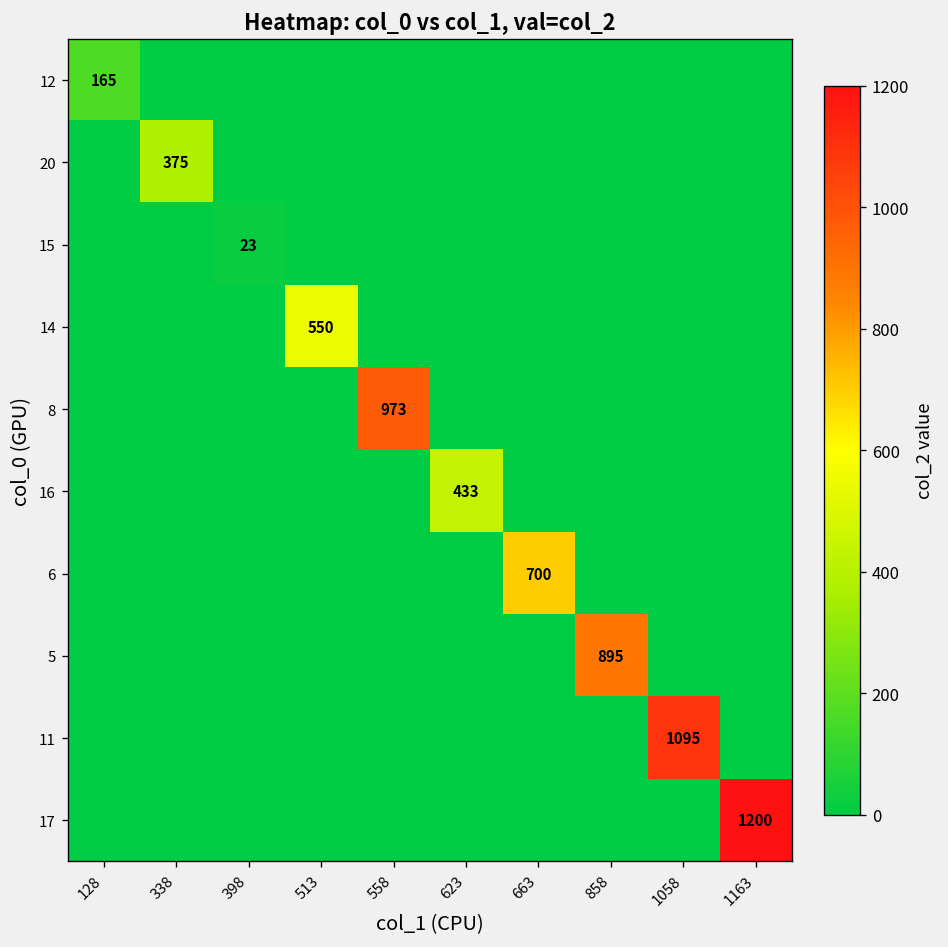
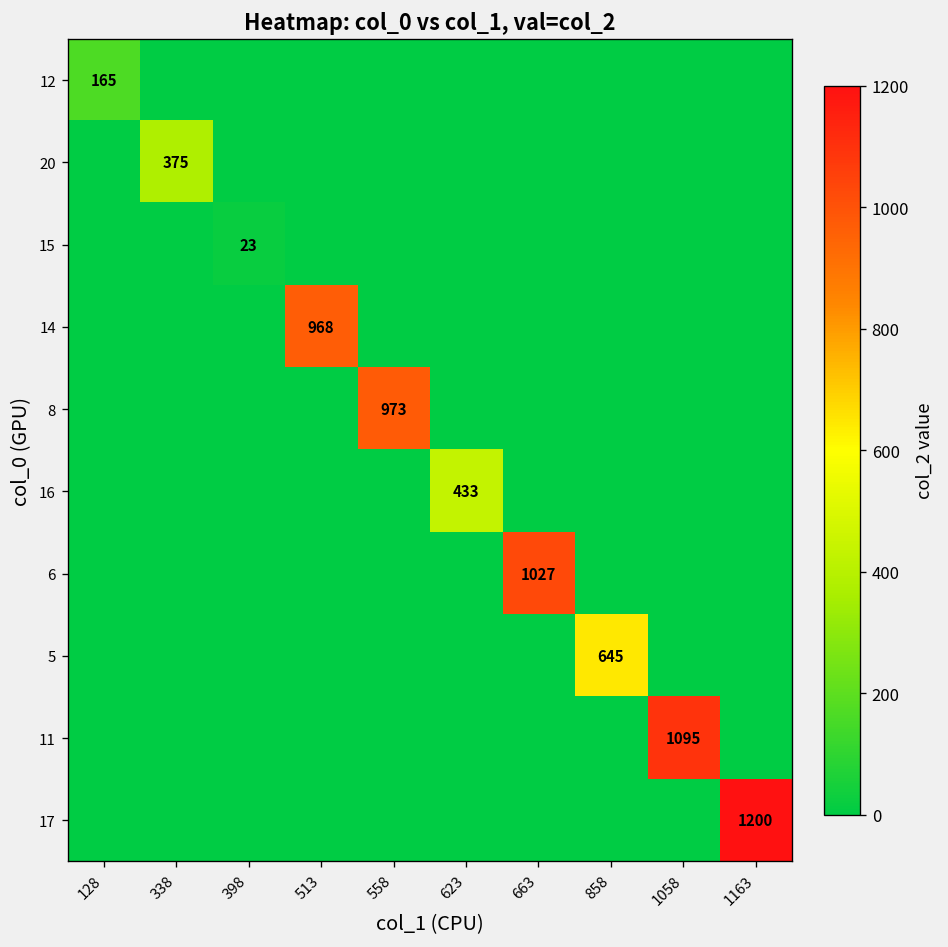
14, 513: 550 -> 968
6, 663: 700 -> 1027
5, 858: 895 -> 645
